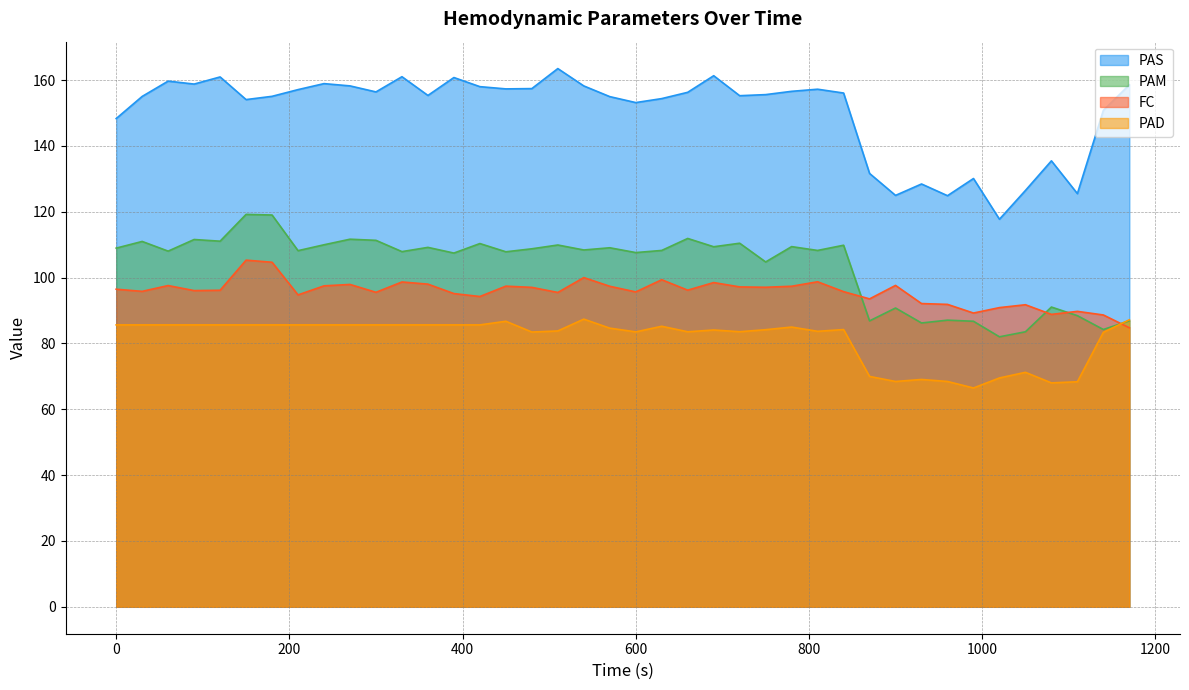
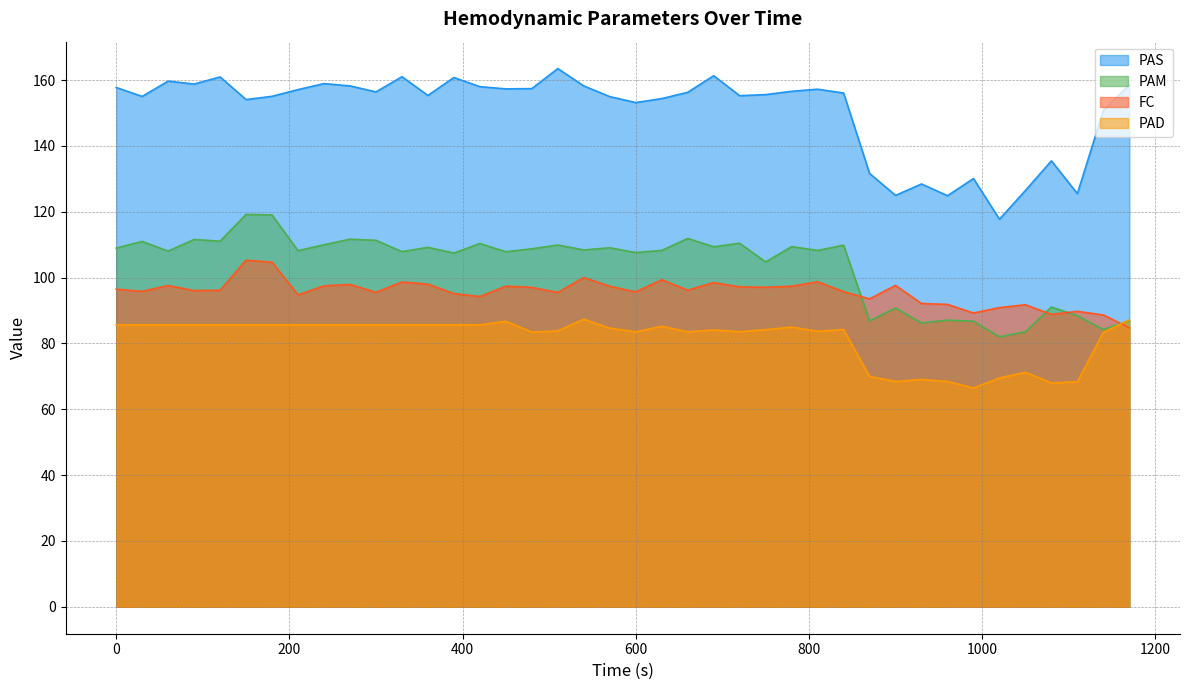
PAS, 0: 148 -> 158
